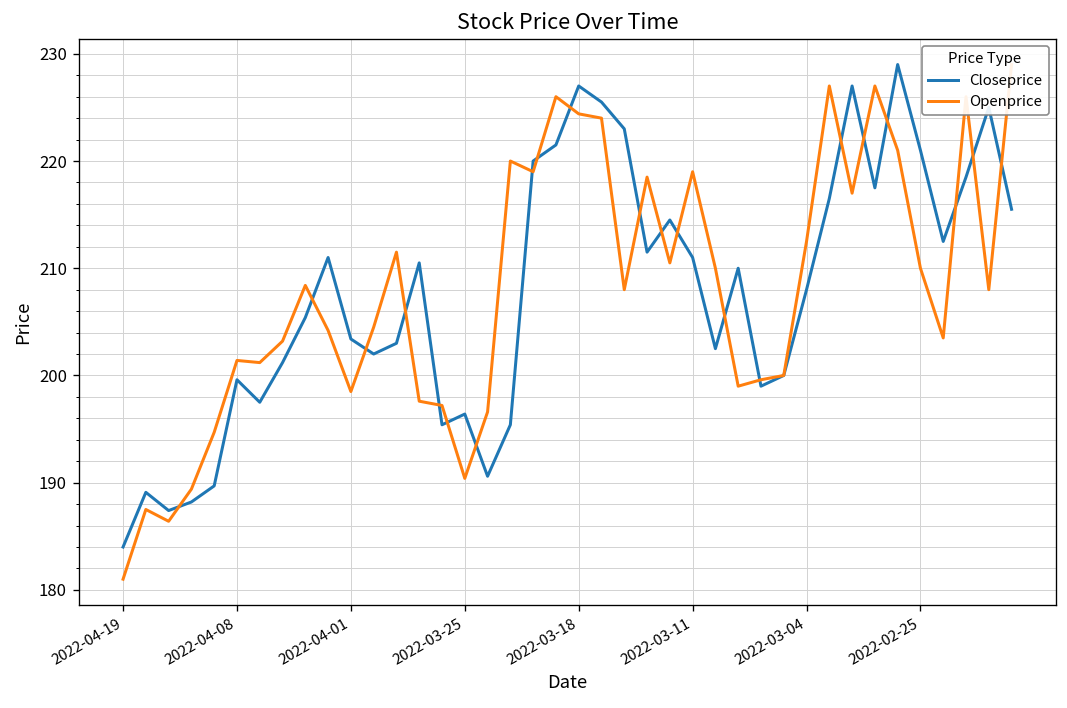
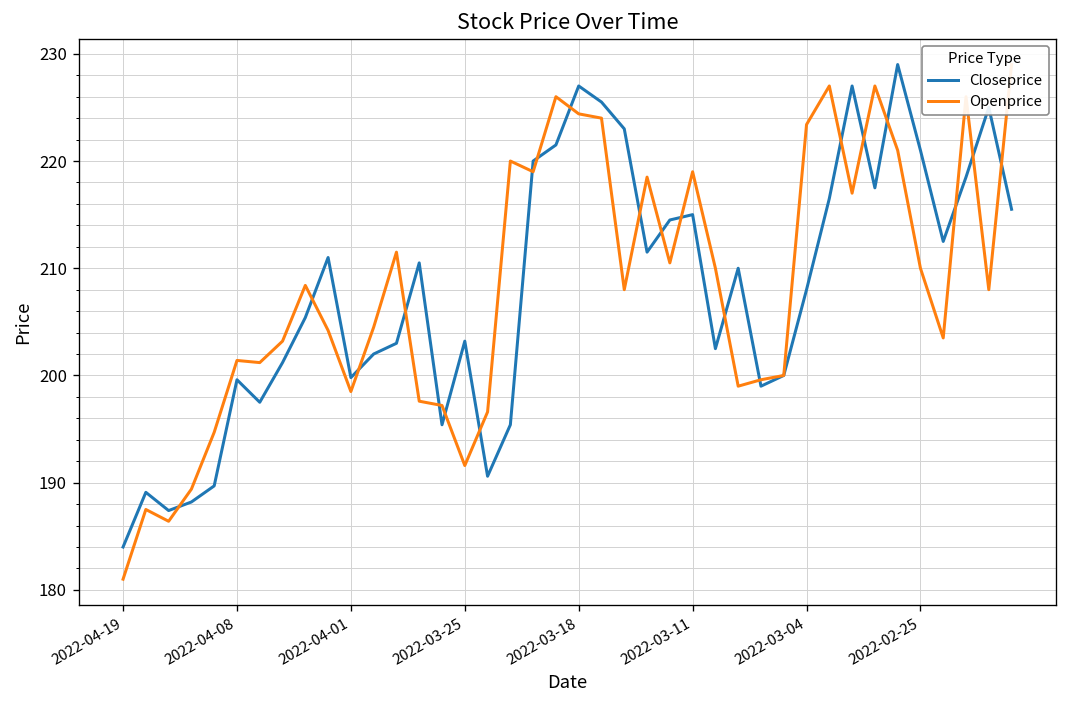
Closeprice, 2022-04-01: 203 -> 200
Closeprice, 2022-03-25: 196 -> 203
Openprice, 2022-03-25: 190 -> 192
Closeprice, 2022-03-11: 211 -> 215
Openprice, 2022-03-04: 213 -> 223
